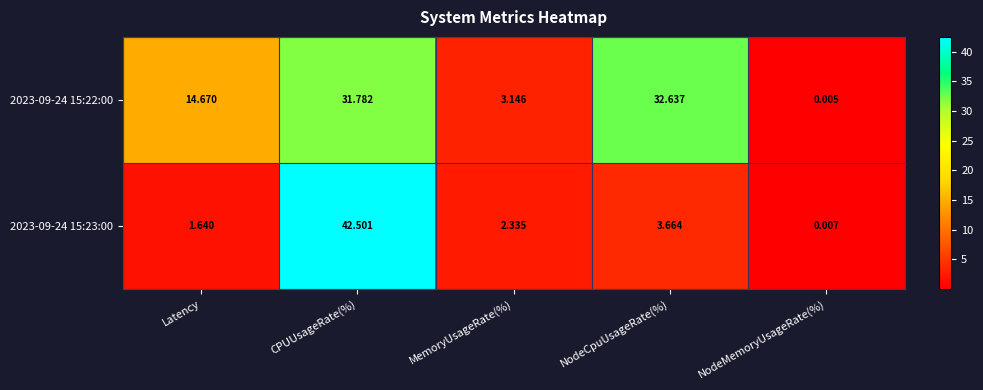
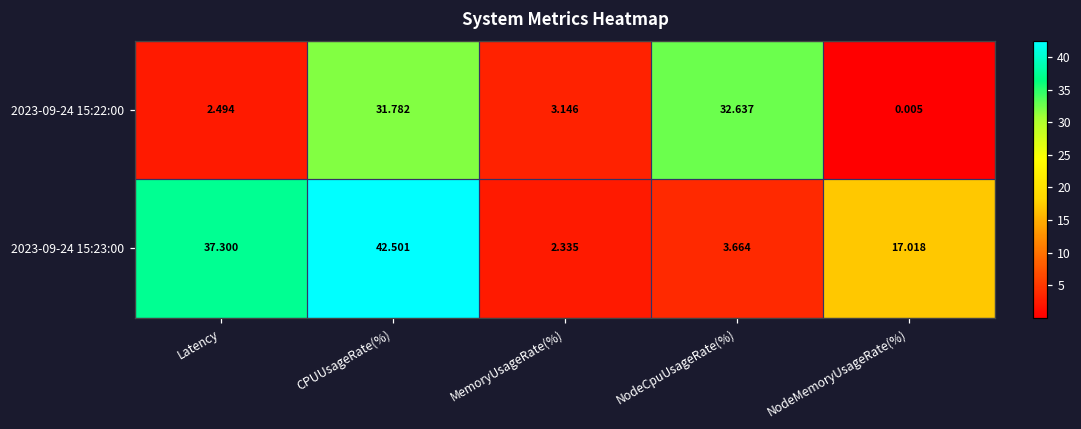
2023-09-24 15:22:00, Latency: 14.670 -> 2.494
2023-09-24 15:23:00, Latency: 1.640 -> 37.300
2023-09-24 15:23:00, NodeMemoryUsageRate(%): 0.007 -> 17.018
